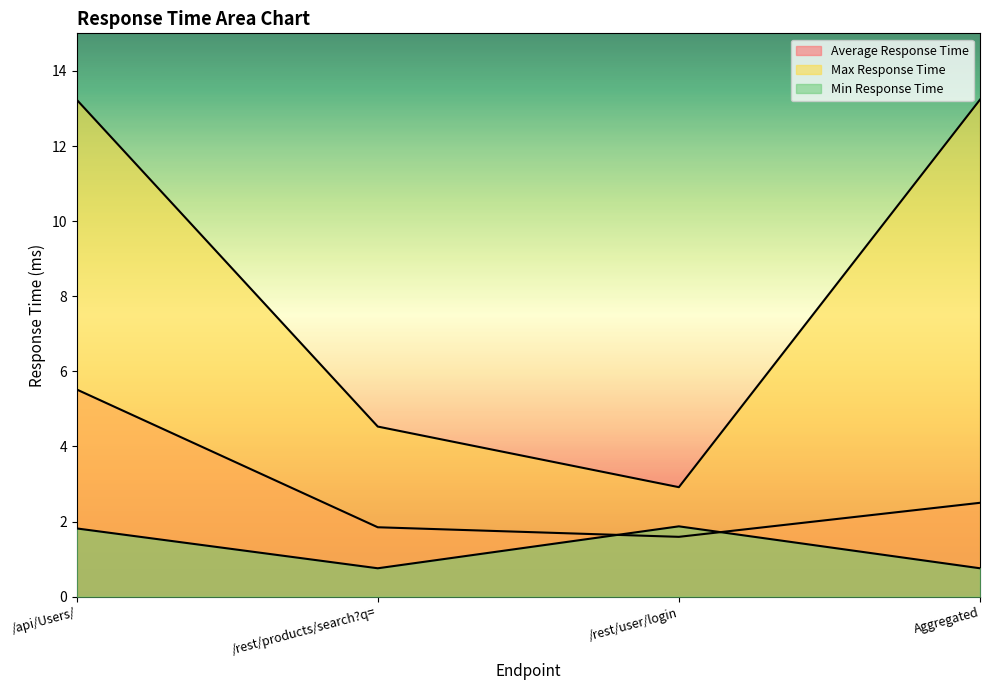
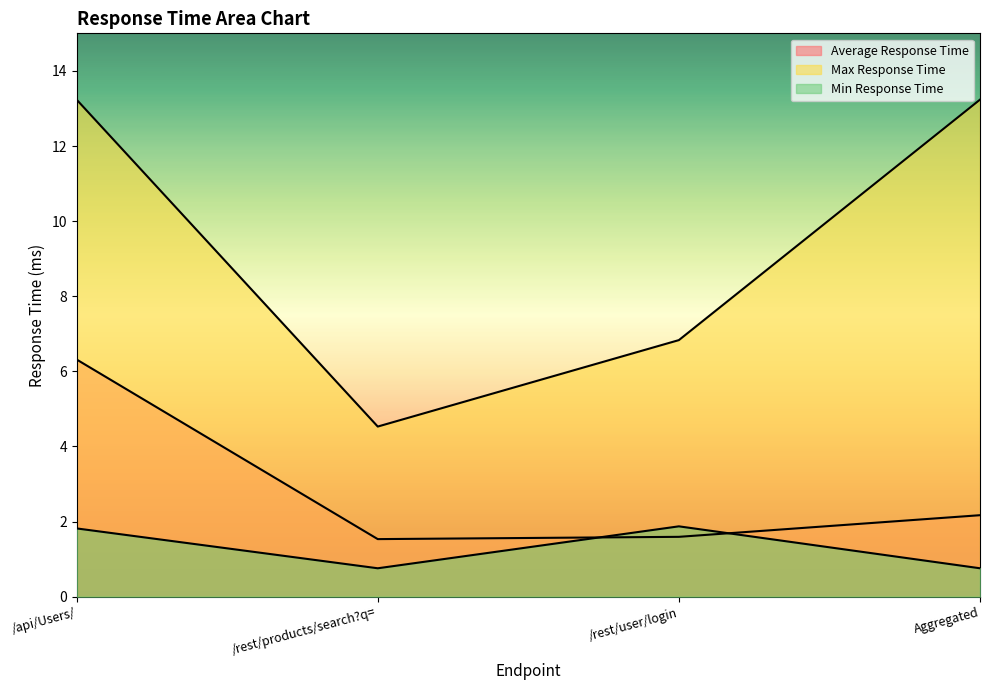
Average Response Time, /api/Users/: 5.5 -> 6.3
Average Response Time, /rest/products/search?q=: 1.8 -> 1.5
Max Response Time, /rest/user/login: 2.9 -> 6.8
Average Response Time, Aggregated: 2.5 -> 2.2
